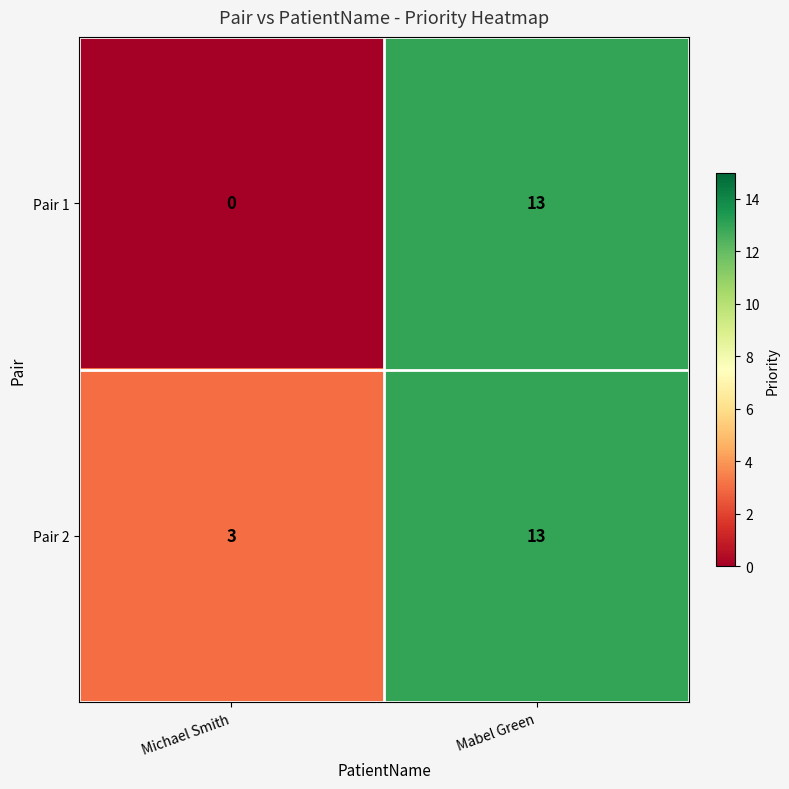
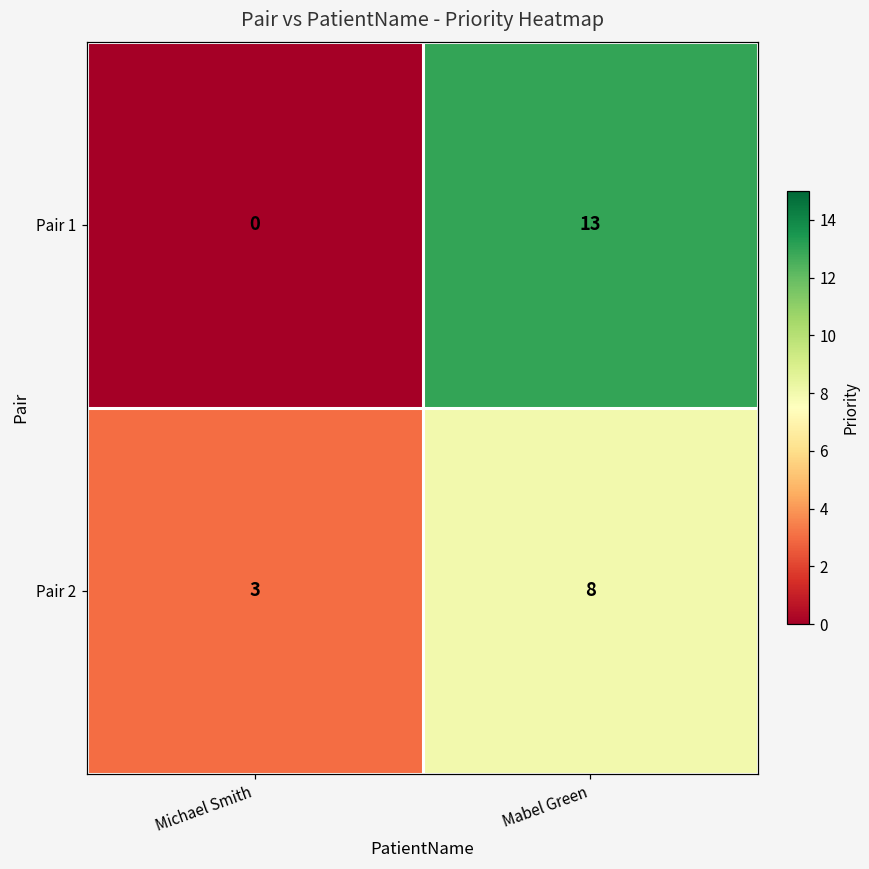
Pair 2, Mabel Green: 13 -> 8
